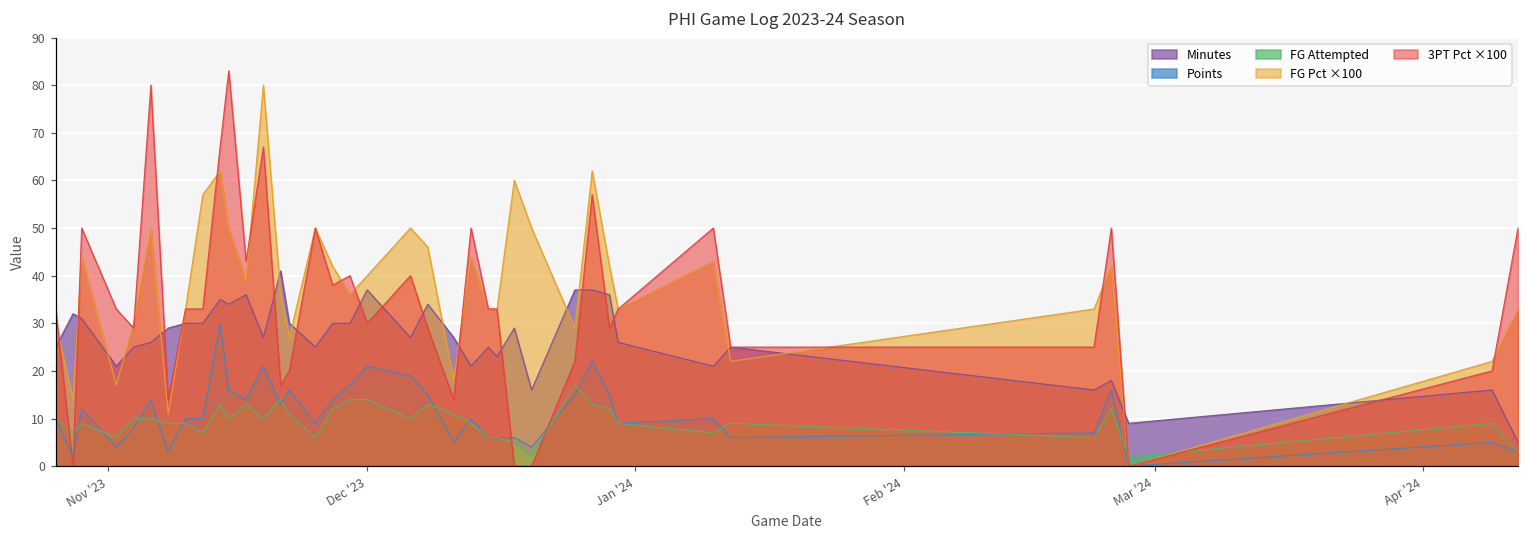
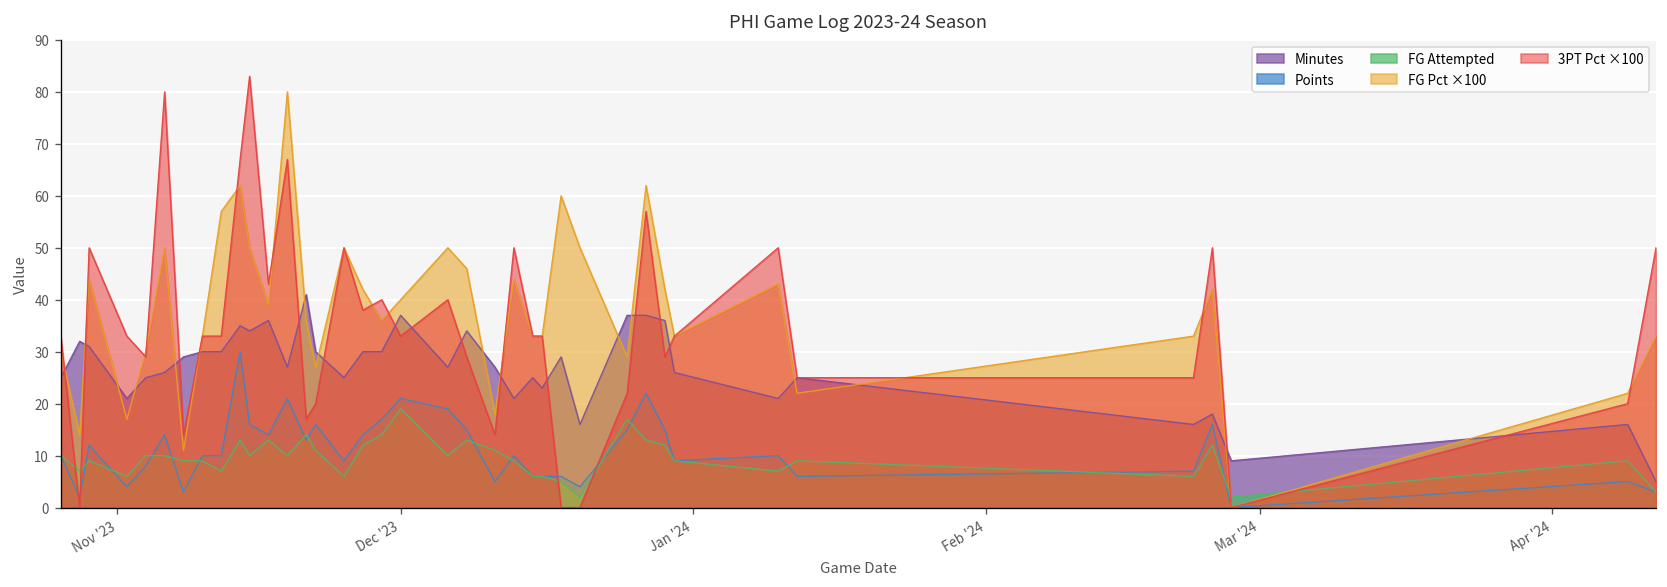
FG Attempted, Dec '23: 14 -> 19
3PT Pct ×100, Dec '23: 30 -> 33
